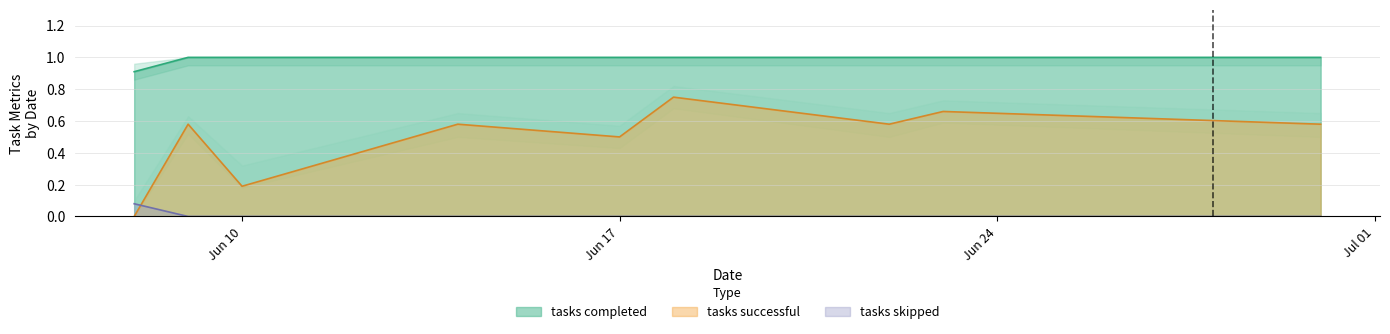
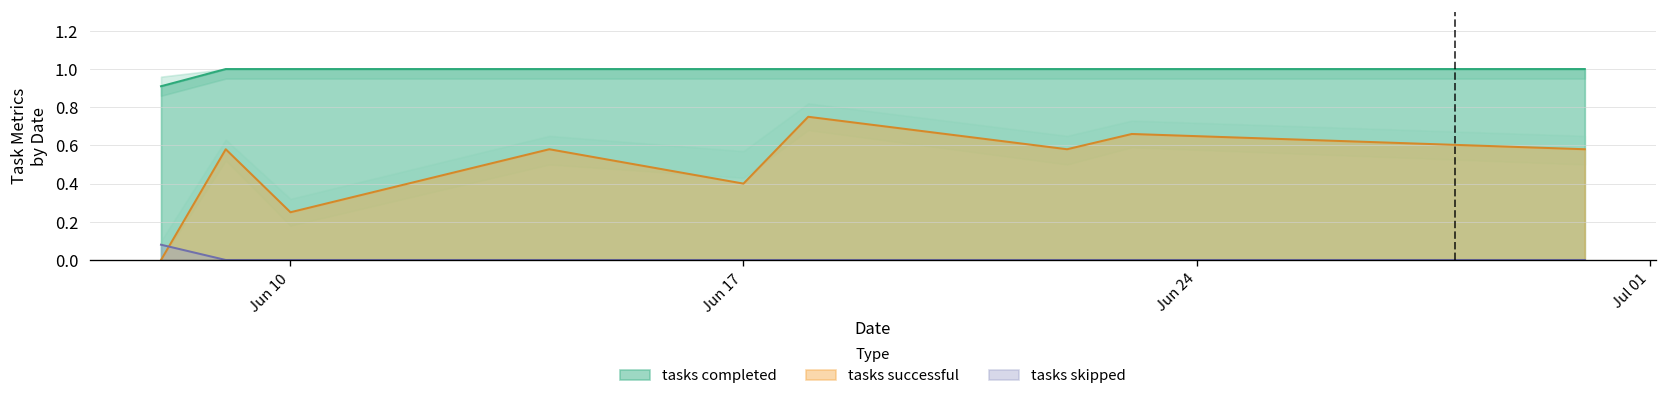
tasks successful, Jun 10: 0.19 -> 0.25
tasks successful, Jun 17: 0.5 -> 0.4
